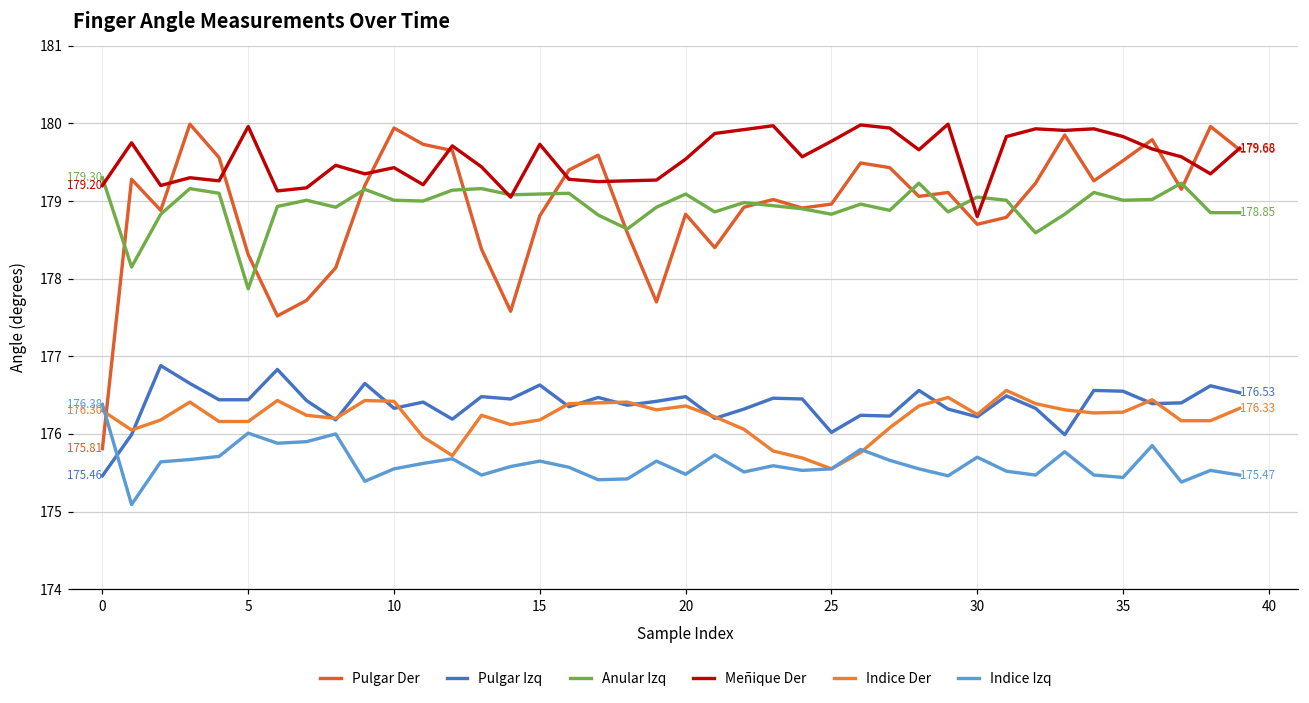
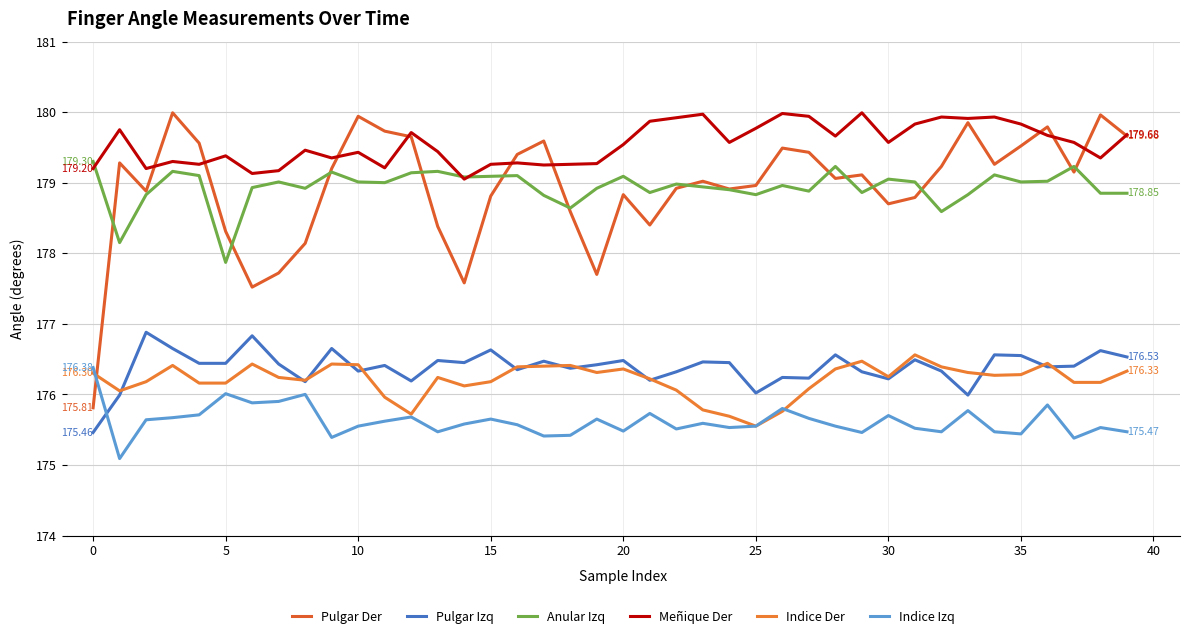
Meñique Der, 5: 180.0 -> 179.4
Meñique Der, 15: 179.7 -> 179.3
Meñique Der, 30: 178.8 -> 179.6
